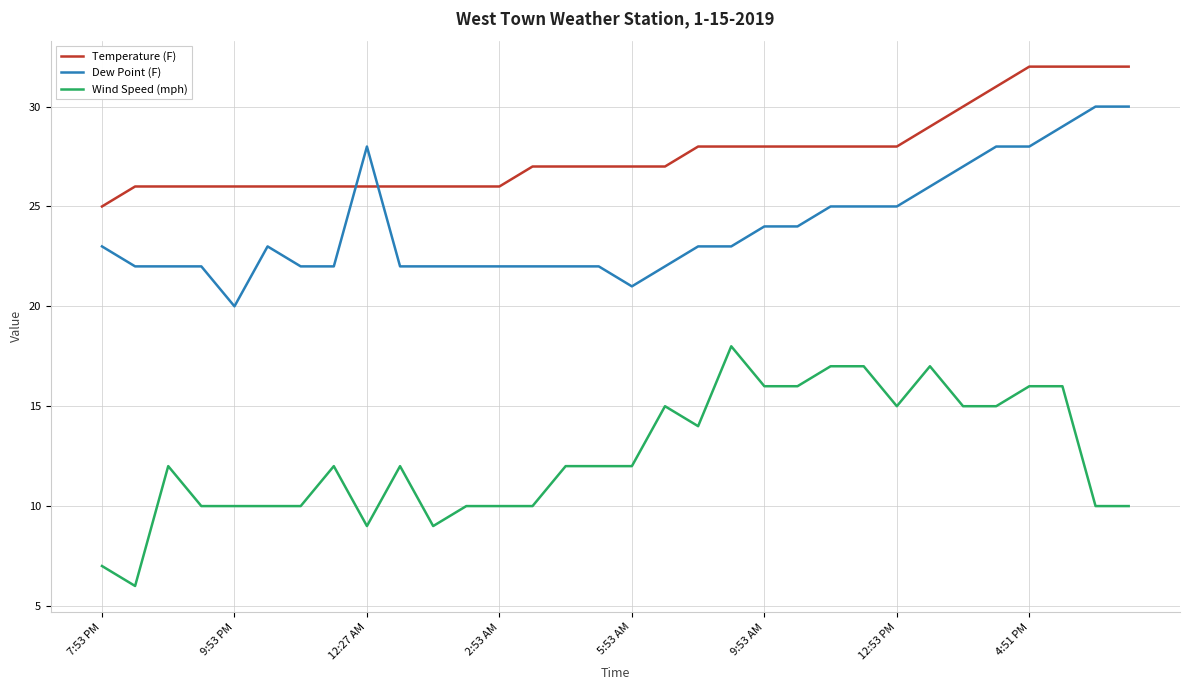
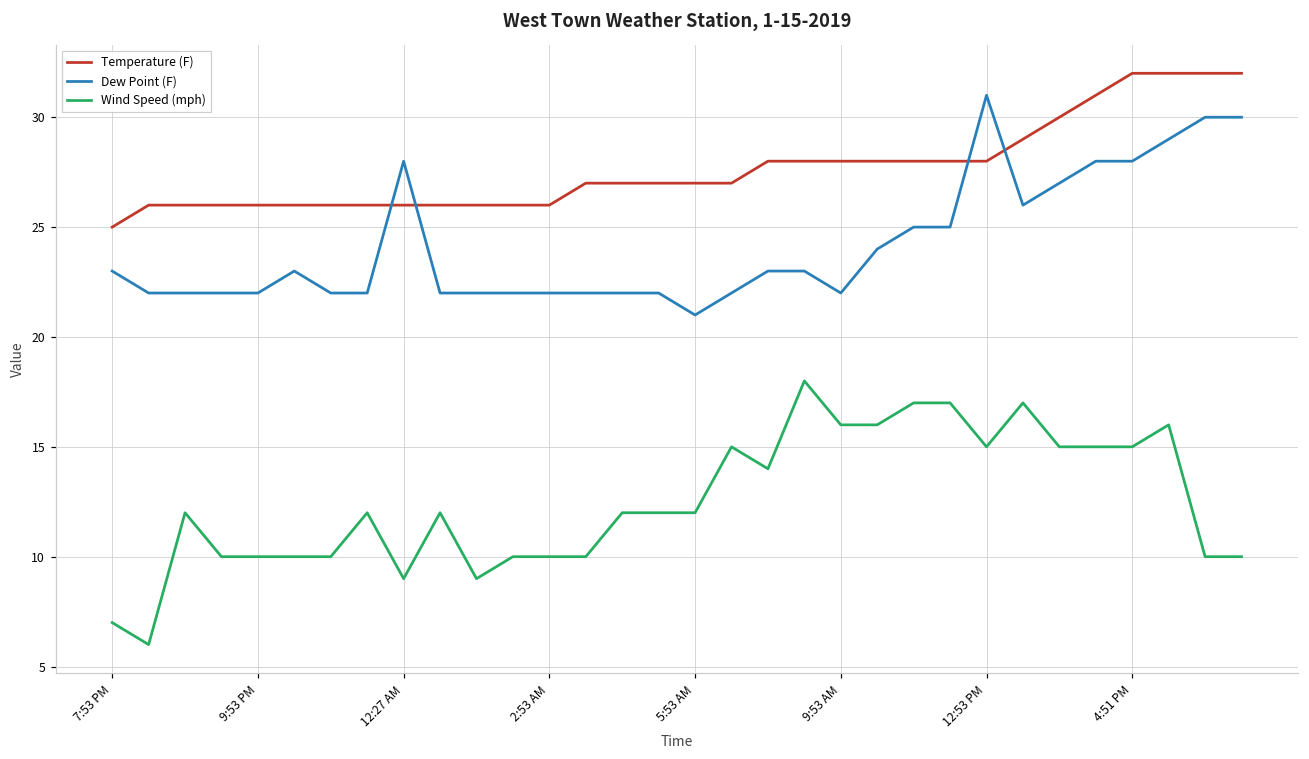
Dew Point (F), 9:53 PM: 20 -> 22
Dew Point (F), 9:53 AM: 24 -> 22
Dew Point (F), 12:53 PM: 25 -> 31
Wind Speed (mph), 4:51 PM: 16 -> 15
